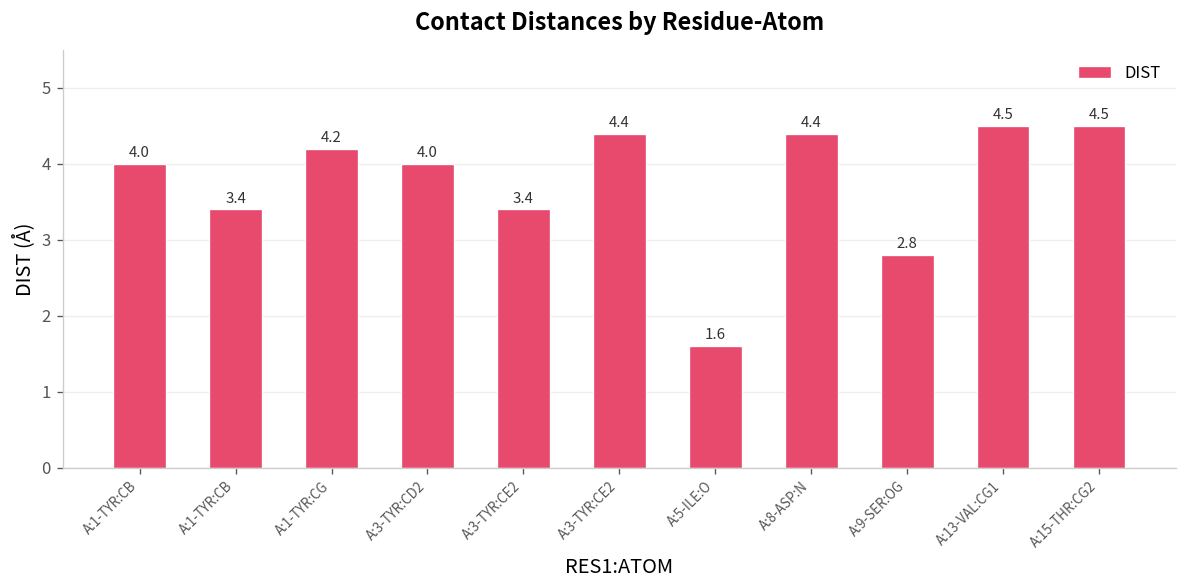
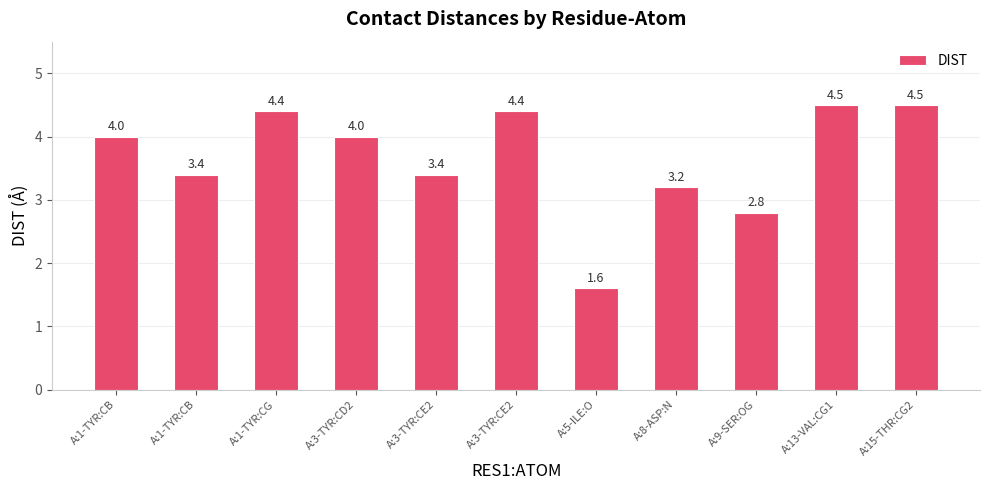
A:1-TYR:CG: 4.2 -> 4.4
A:8-ASP:N: 4.4 -> 3.2
